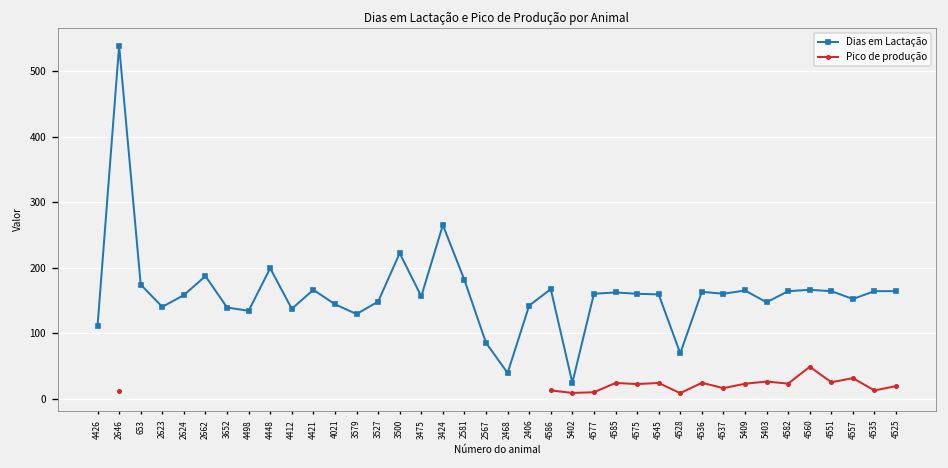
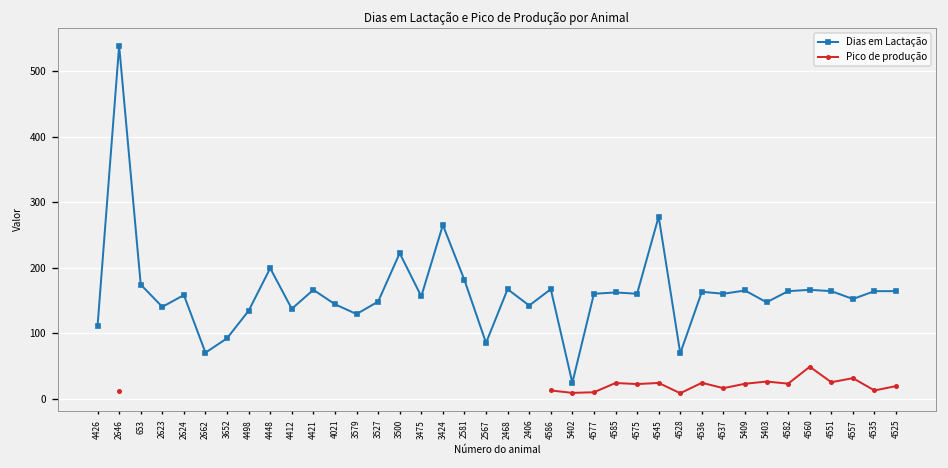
Dias em Lactação, 2662: 190 -> 70
Dias em Lactação, 3652: 140 -> 90
Dias em Lactação, 2468: 40 -> 170
Dias em Lactação, 4545: 160 -> 280
